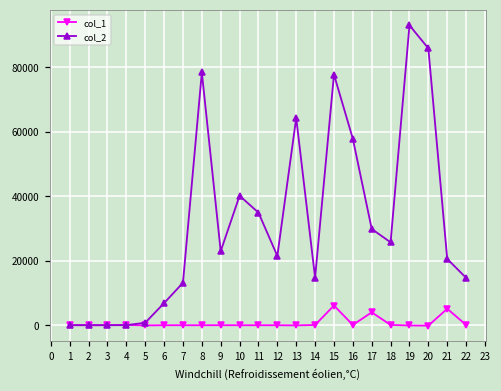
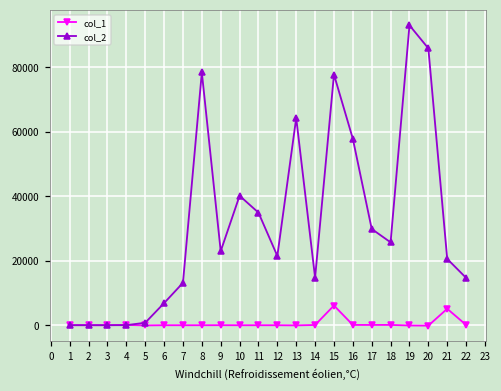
col_1, 17: 4000 -> 0
